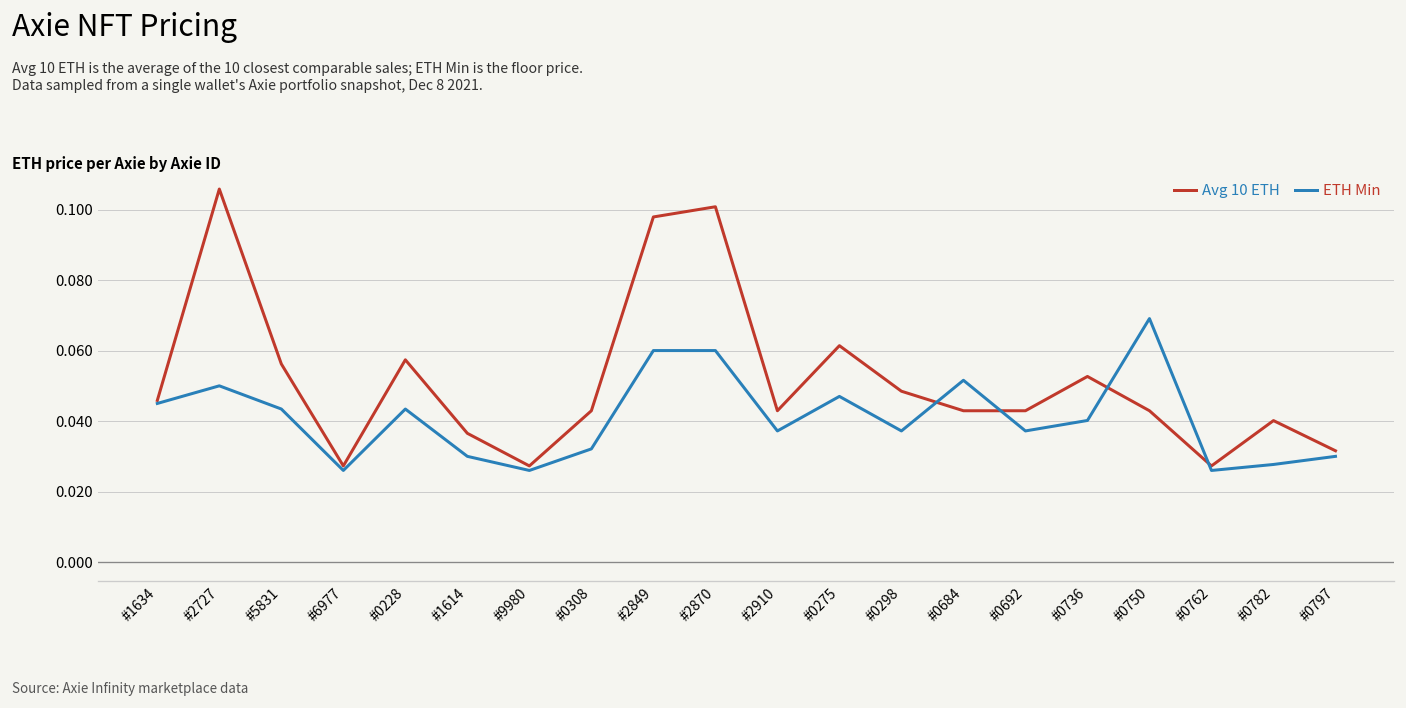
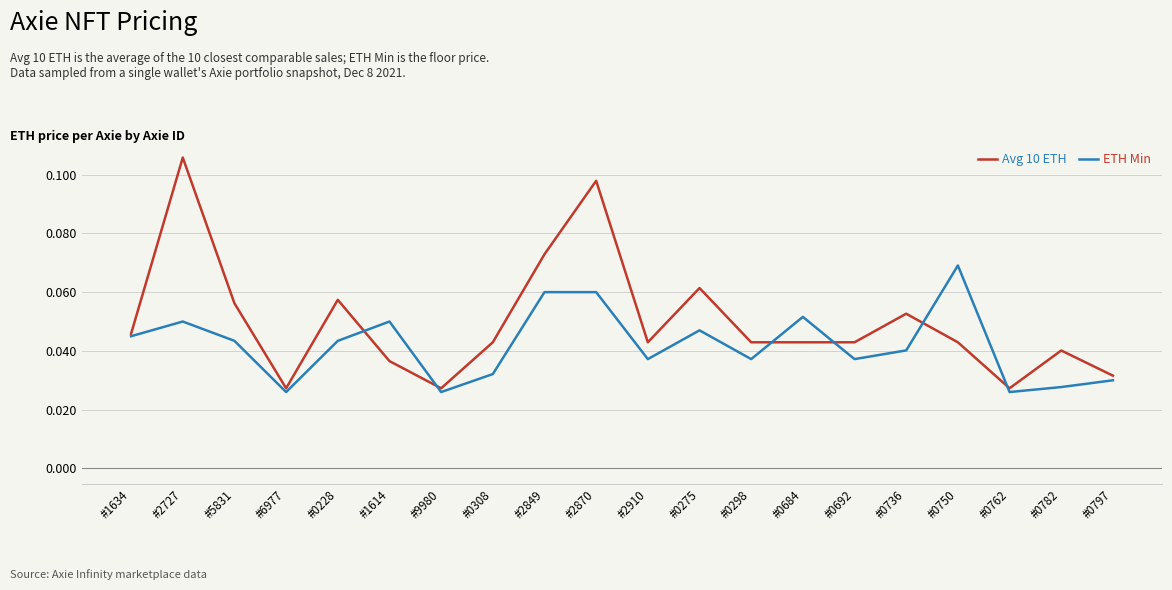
ETH Min, #1614: 0.03 -> 0.05
Avg 10 ETH, #2849: 0.098 -> 0.073
Avg 10 ETH, #2870: 0.101 -> 0.098
Avg 10 ETH, #0298: 0.048 -> 0.043
